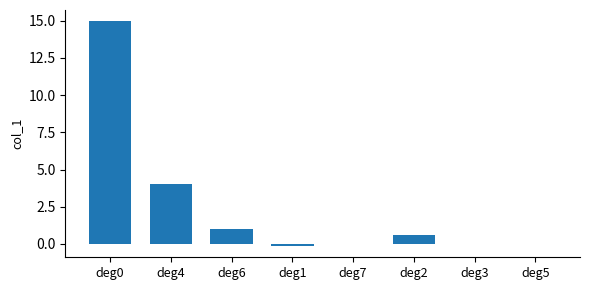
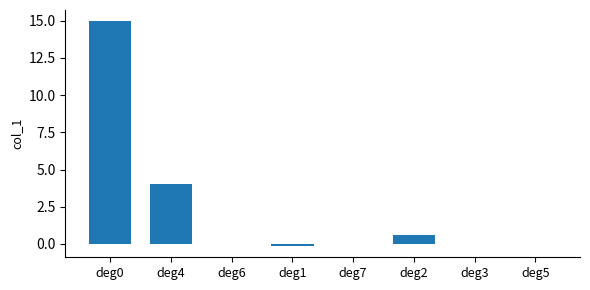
deg6: 1 -> 0
